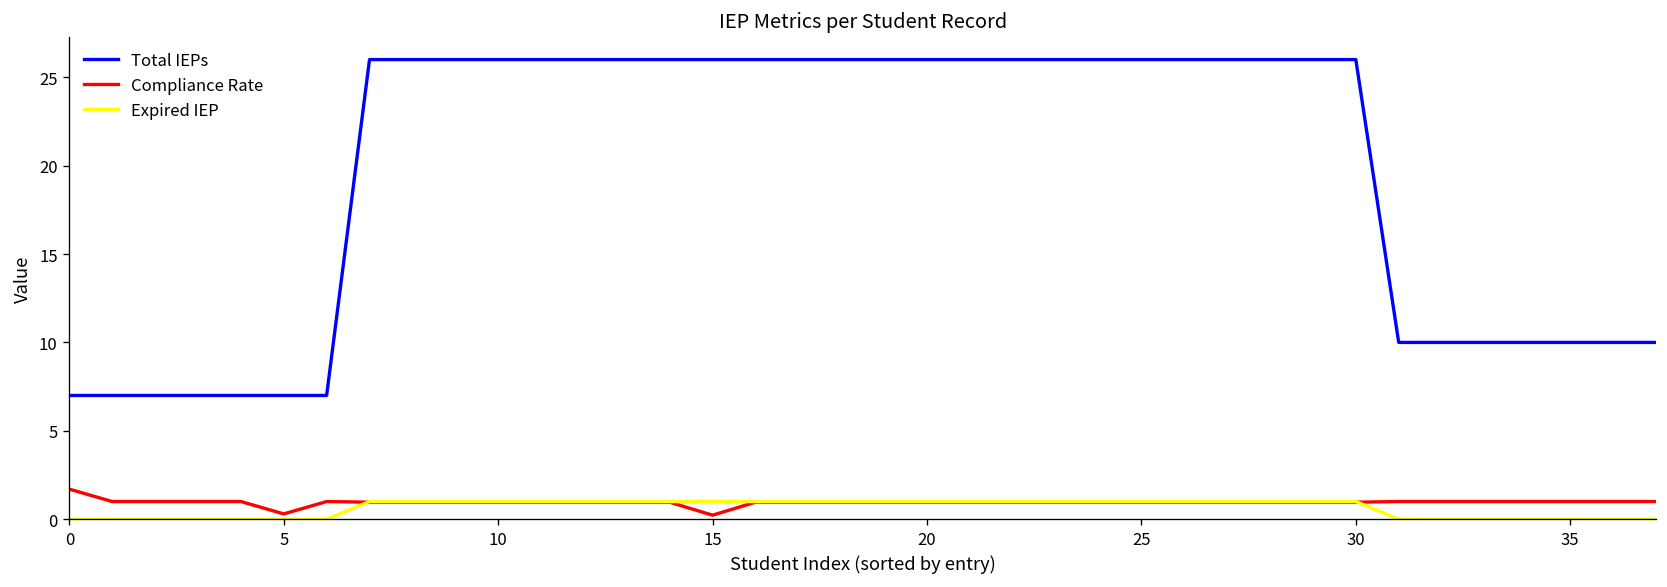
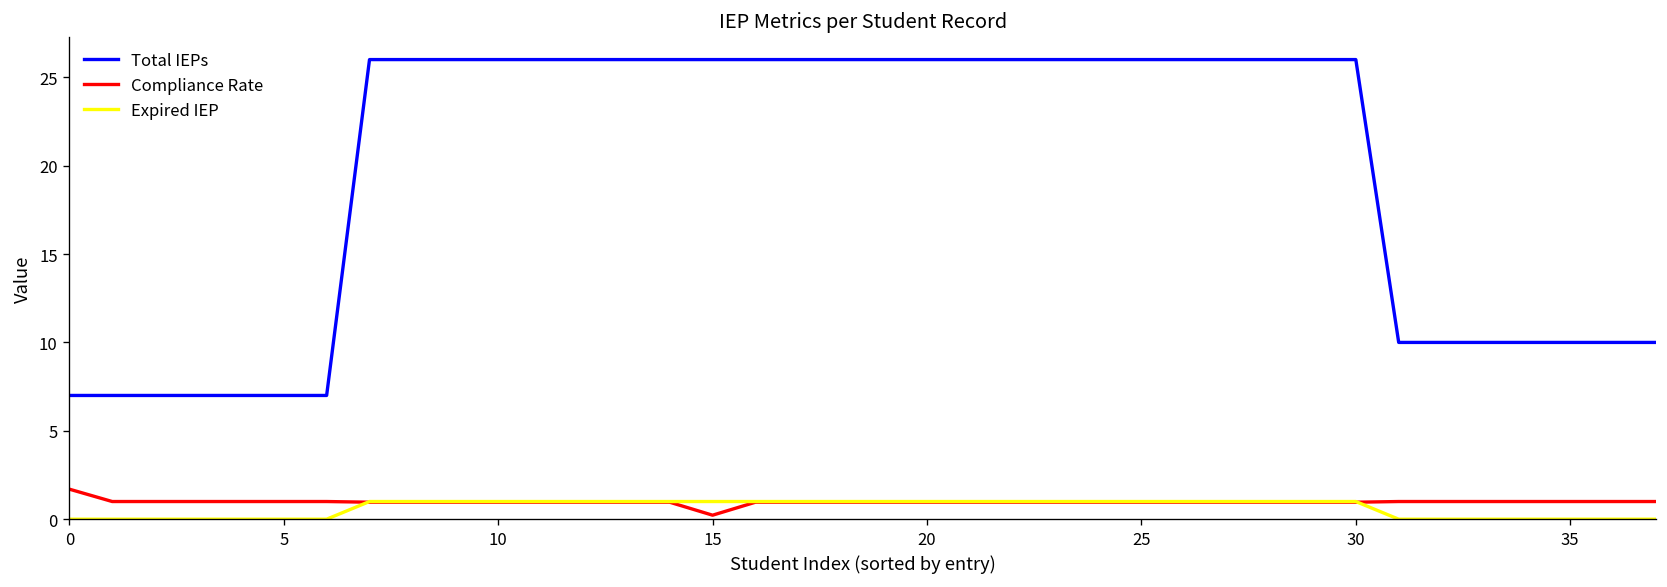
Compliance Rate, 5: 0.3 -> 1.0
